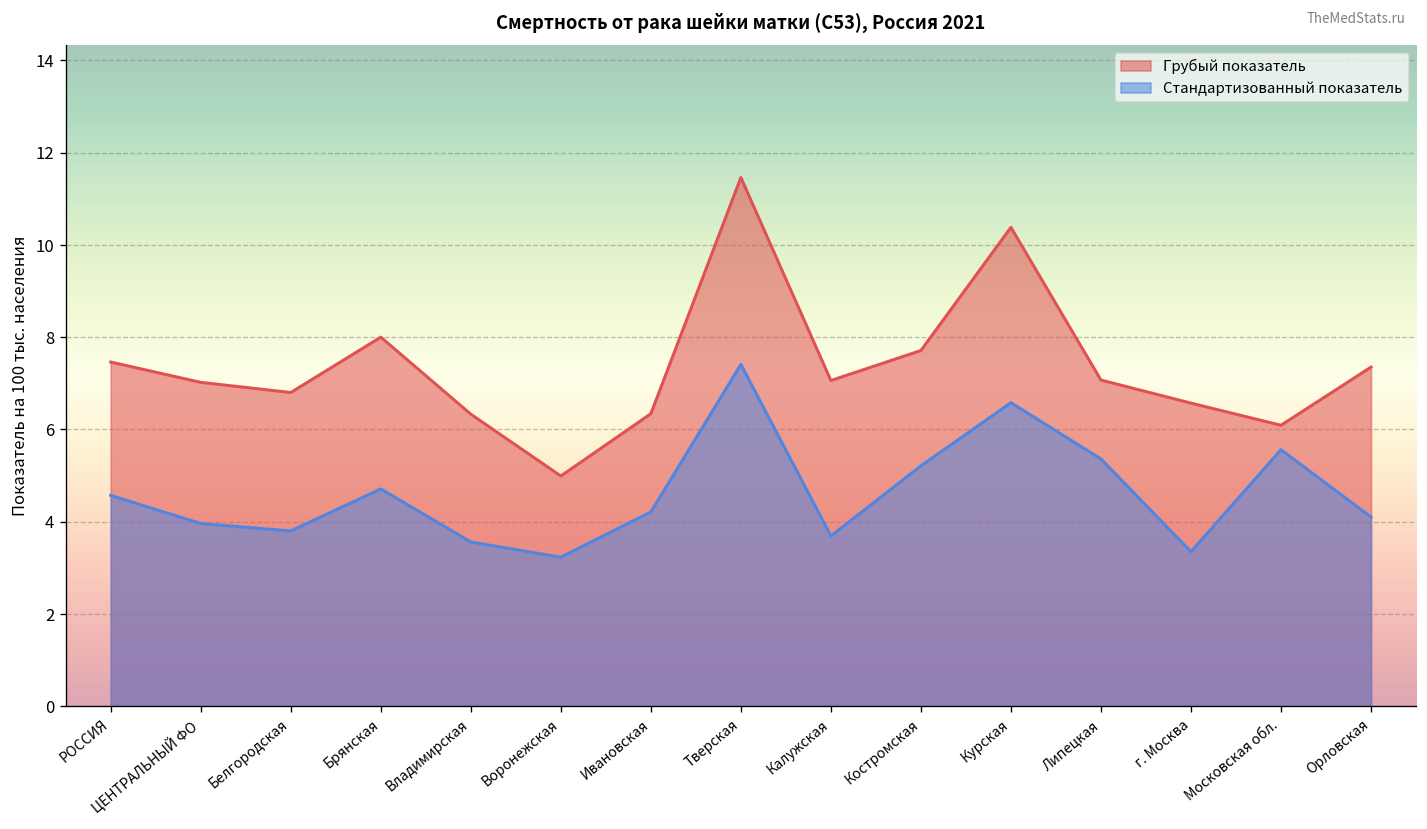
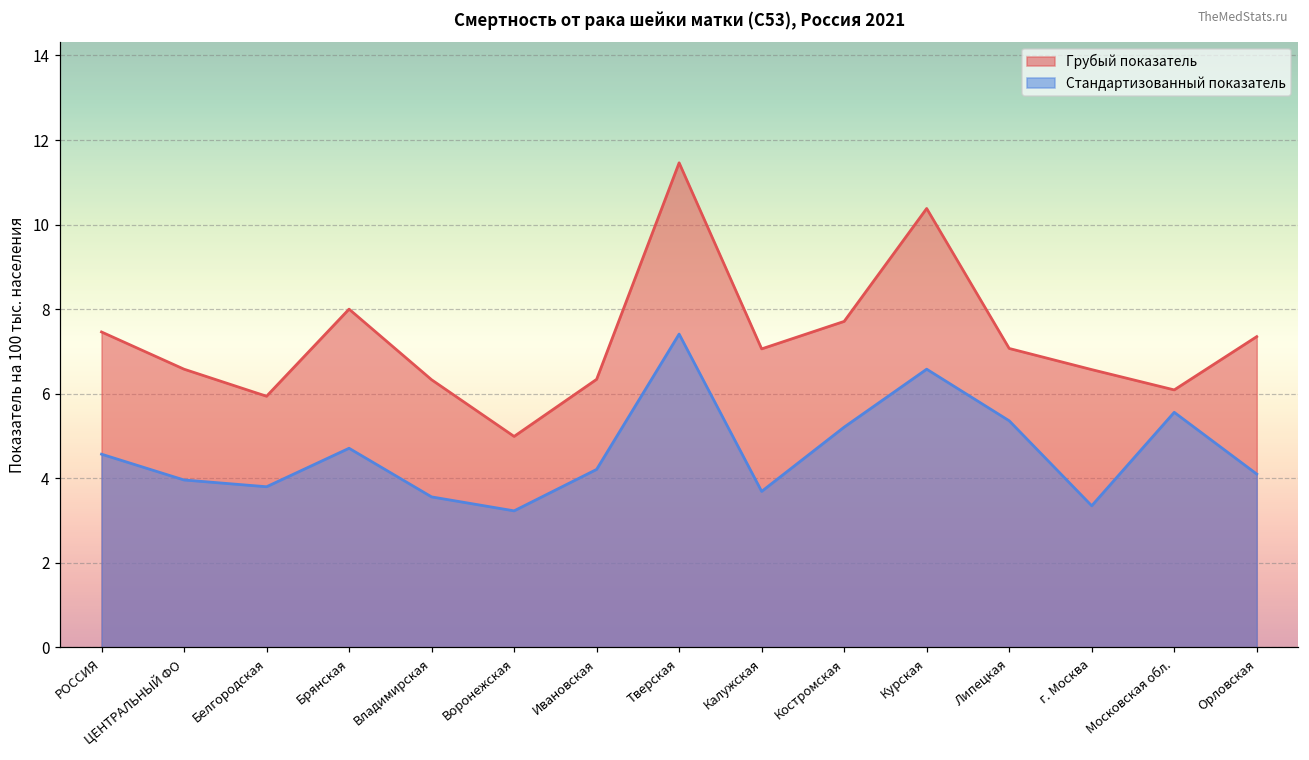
Грубый показатель, ЦЕНТРАЛЬНЫЙ ФО: 7.0 -> 6.6
Грубый показатель, Белгородская: 6.8 -> 5.9
